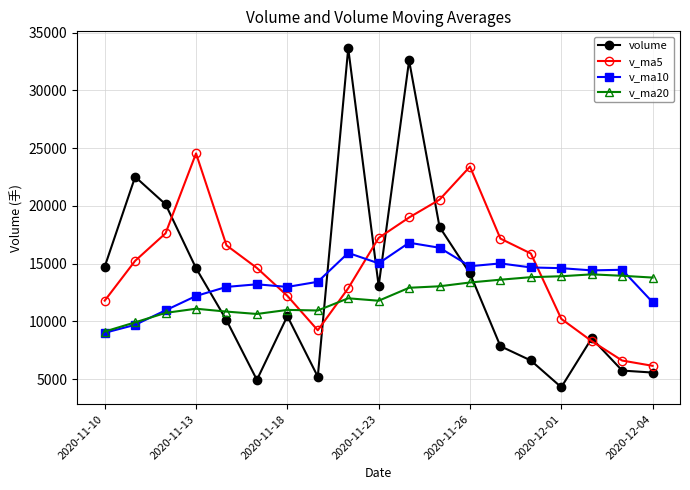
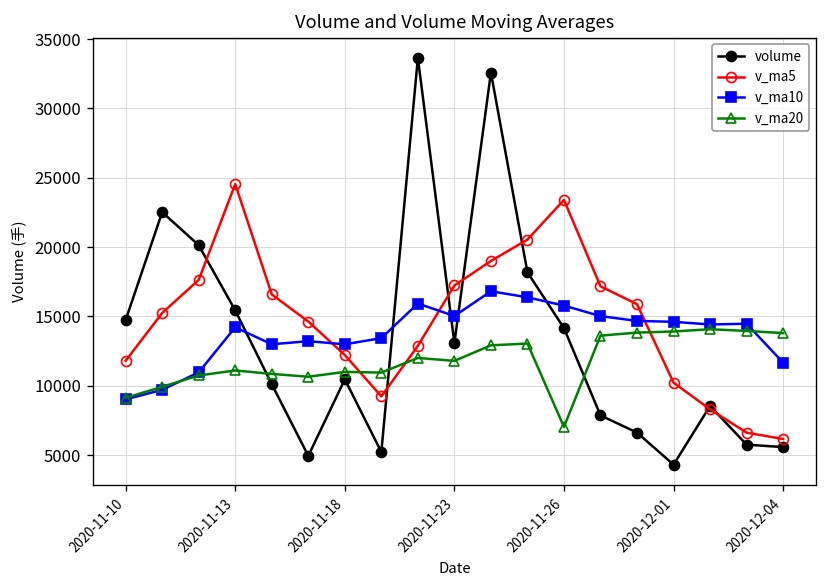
volume, 2020-11-13: 14600 -> 15400
v_ma10, 2020-11-13: 12200 -> 14200
v_ma10, 2020-11-26: 14800 -> 15800
v_ma20, 2020-11-26: 13400 -> 7000
